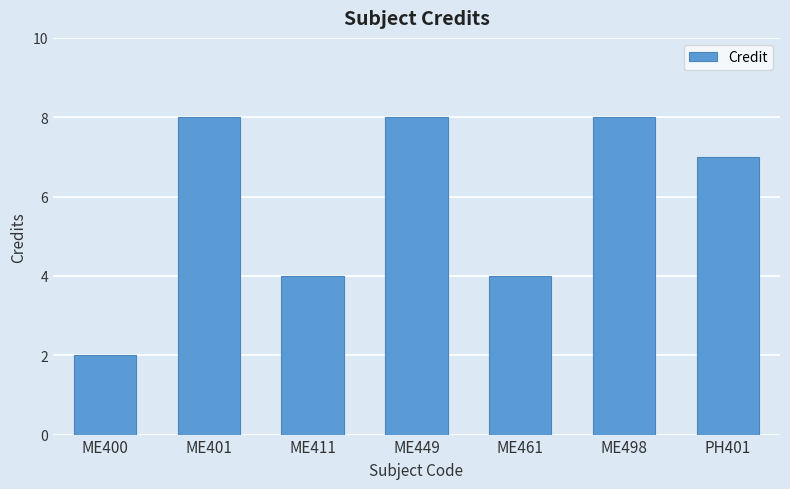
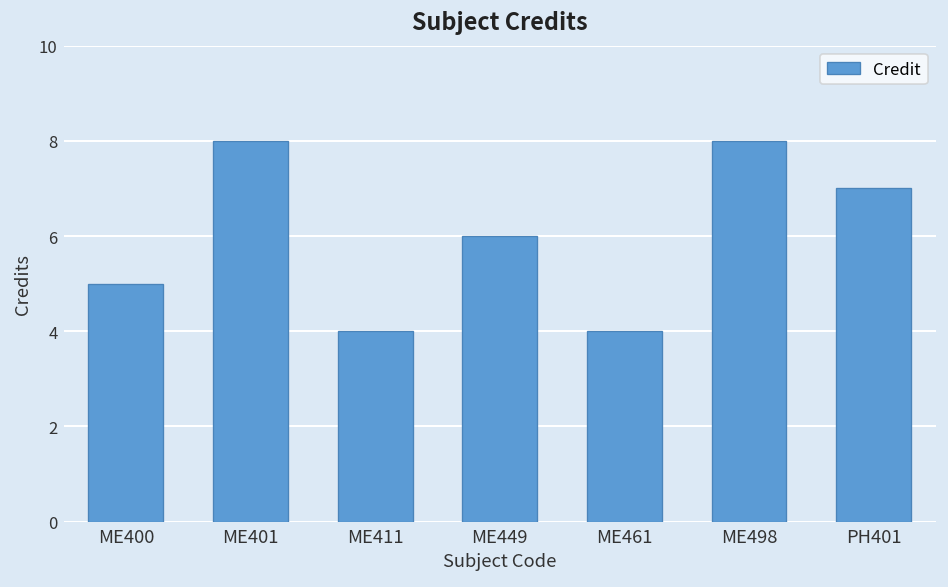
ME400: 2 -> 5
ME449: 8 -> 6
